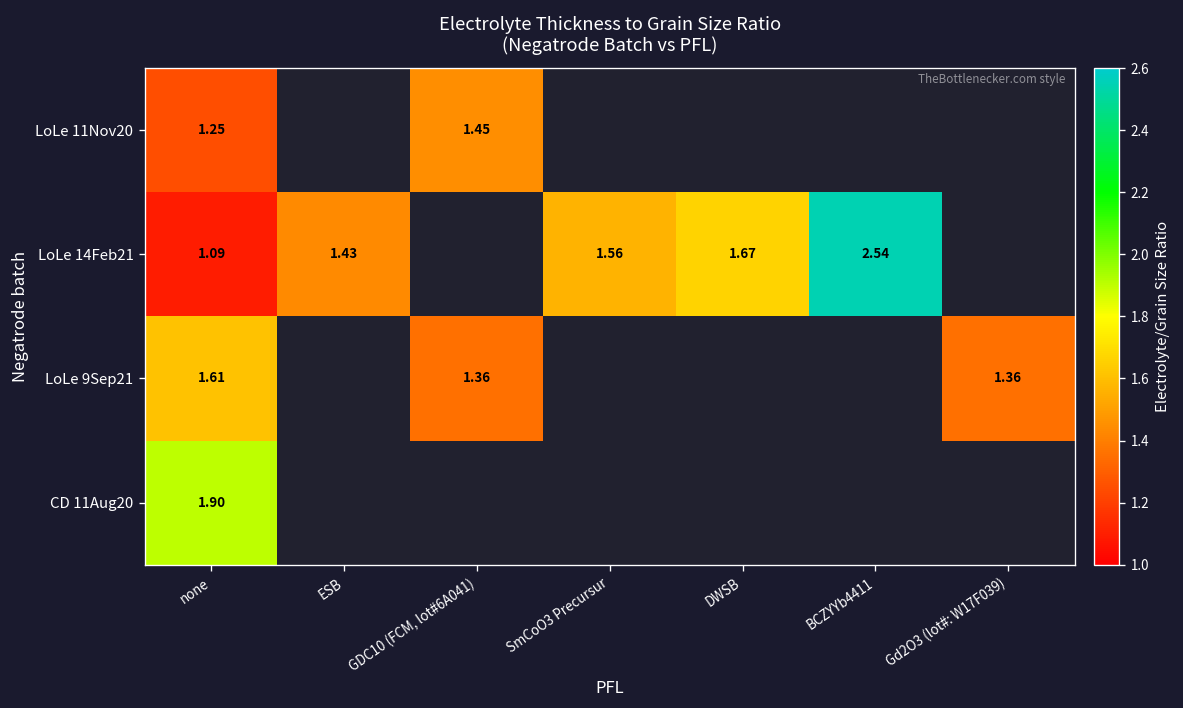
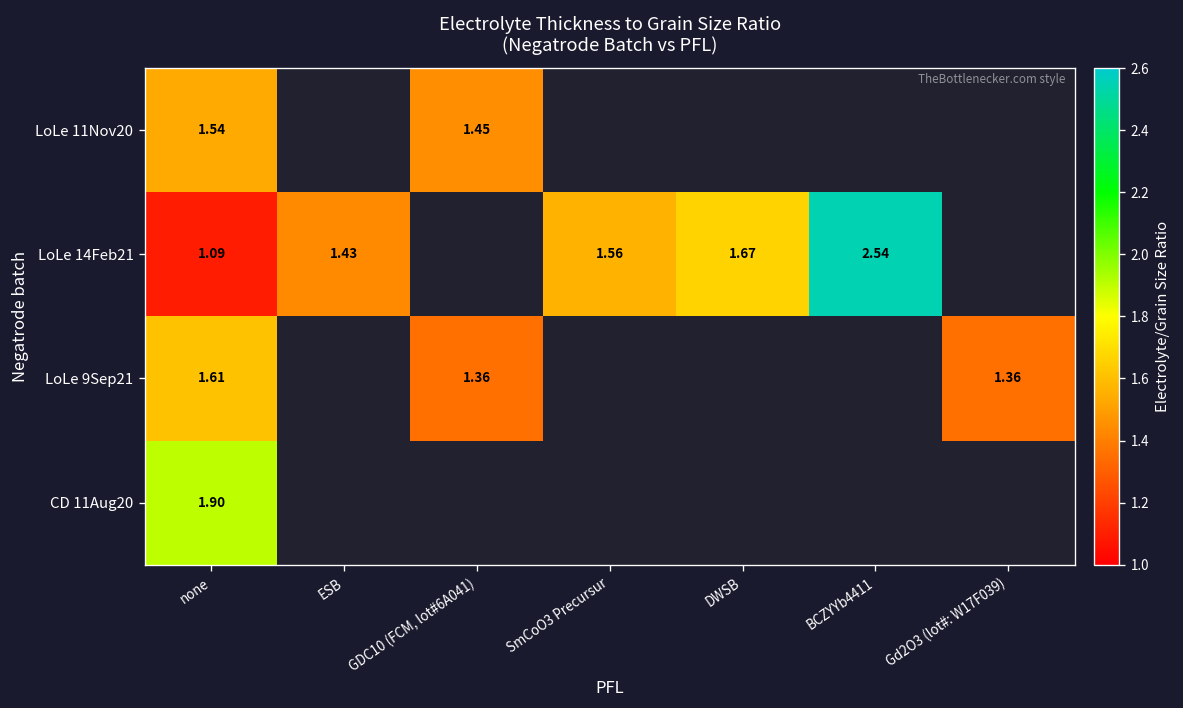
LoLe 11Nov20, none: 1.25 -> 1.54
